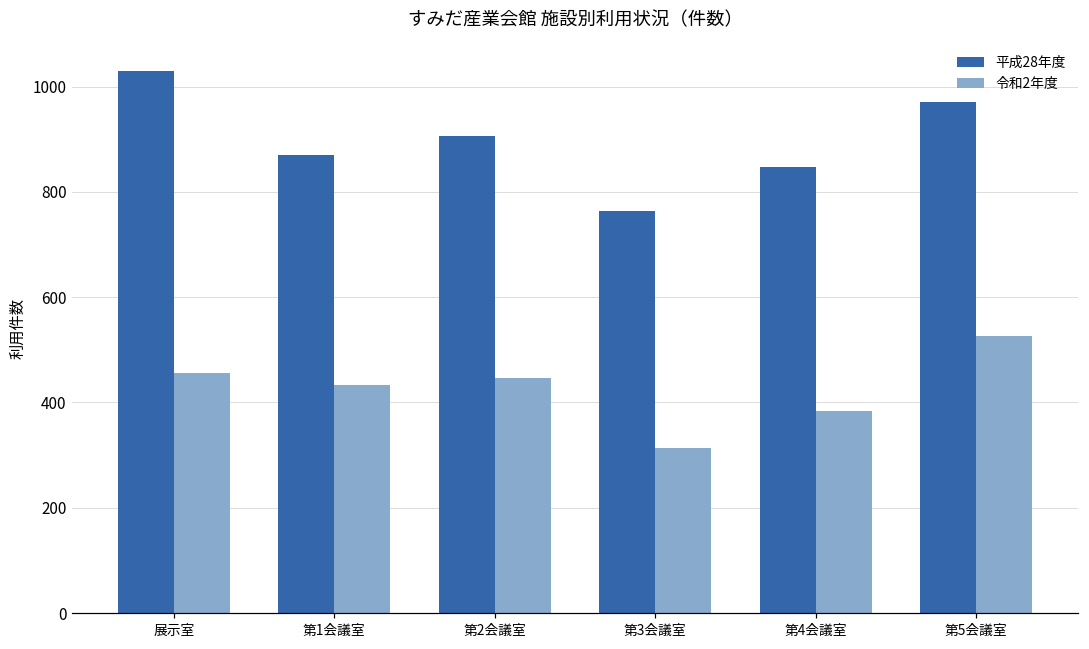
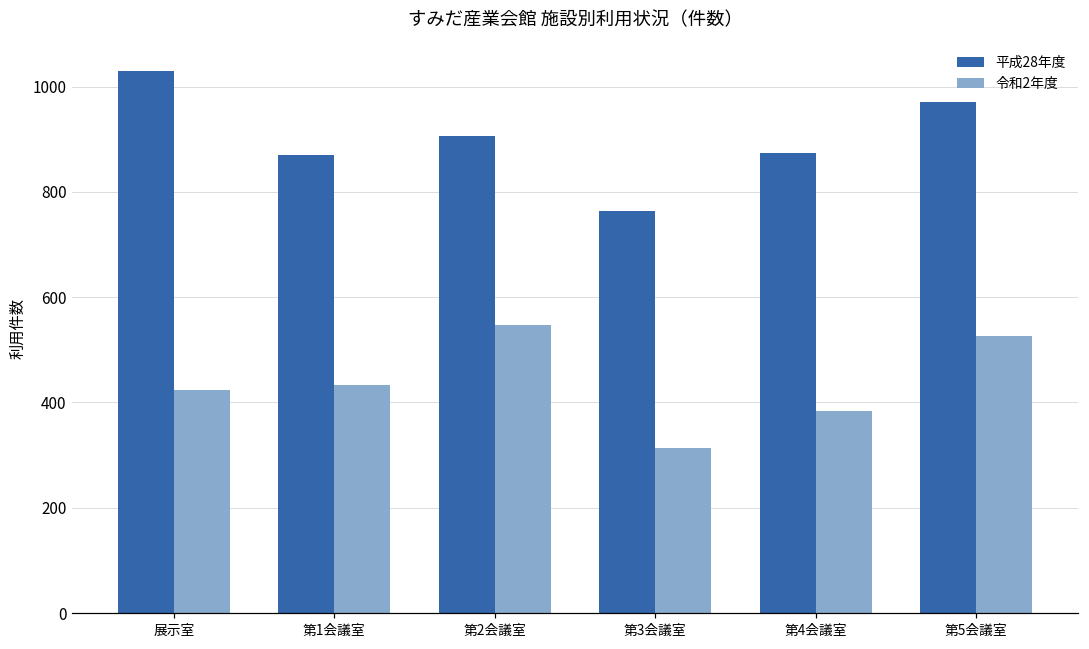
令和2年度, 展示室: 460 -> 420
令和2年度, 第2会議室: 450 -> 550
平成28年度, 第4会議室: 850 -> 870
